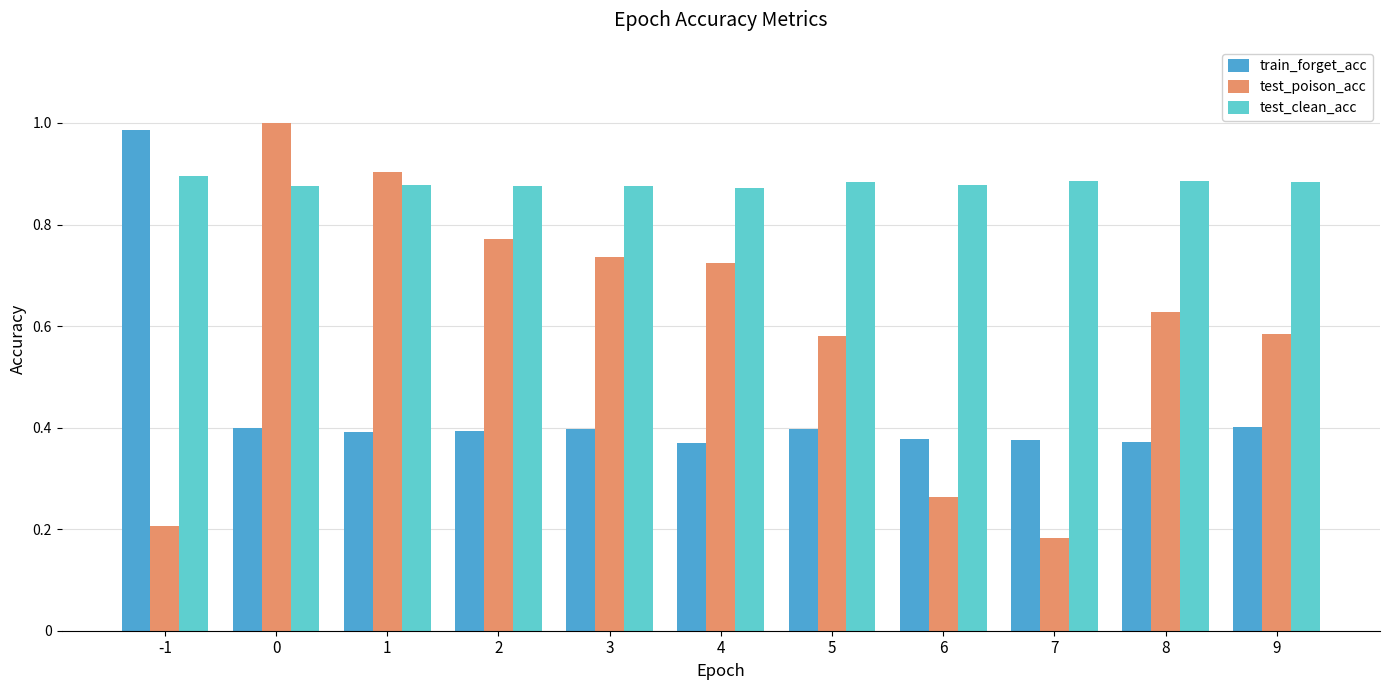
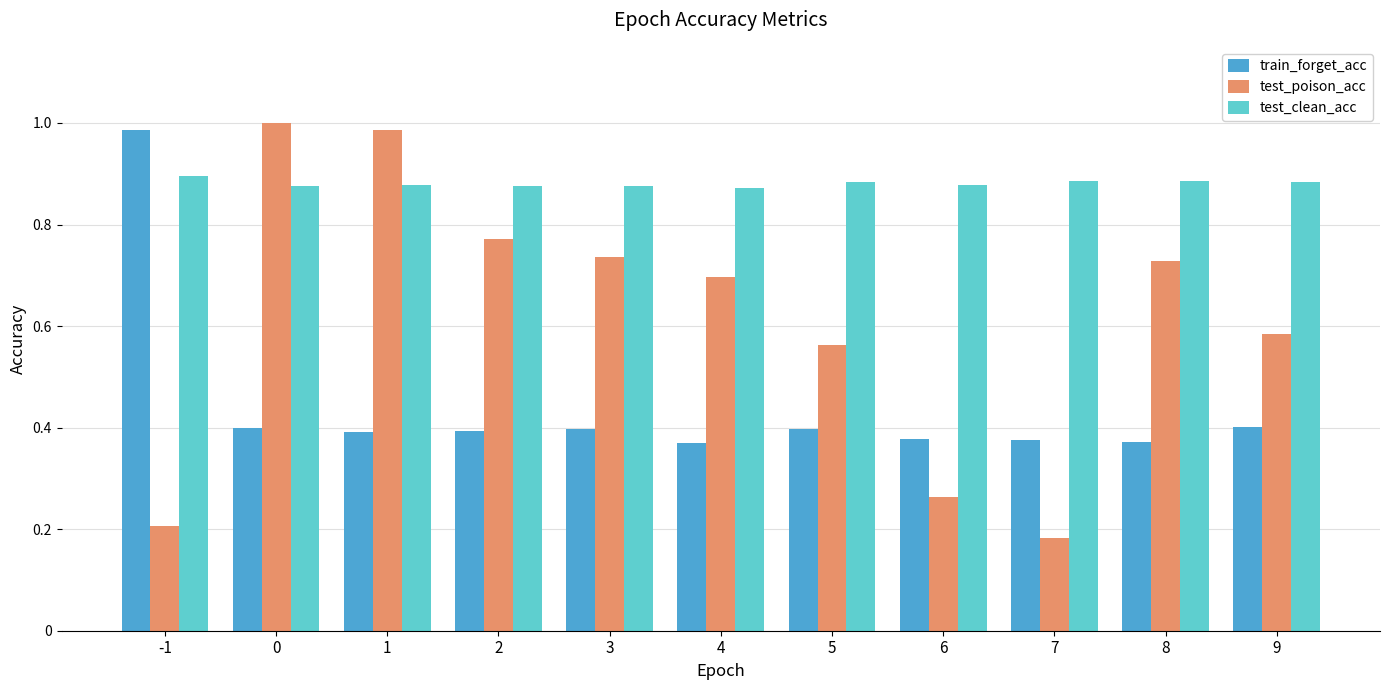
test_poison_acc, 1: 0.90 -> 0.99
test_poison_acc, 4: 0.72 -> 0.70
test_poison_acc, 5: 0.58 -> 0.56
test_poison_acc, 8: 0.63 -> 0.73
